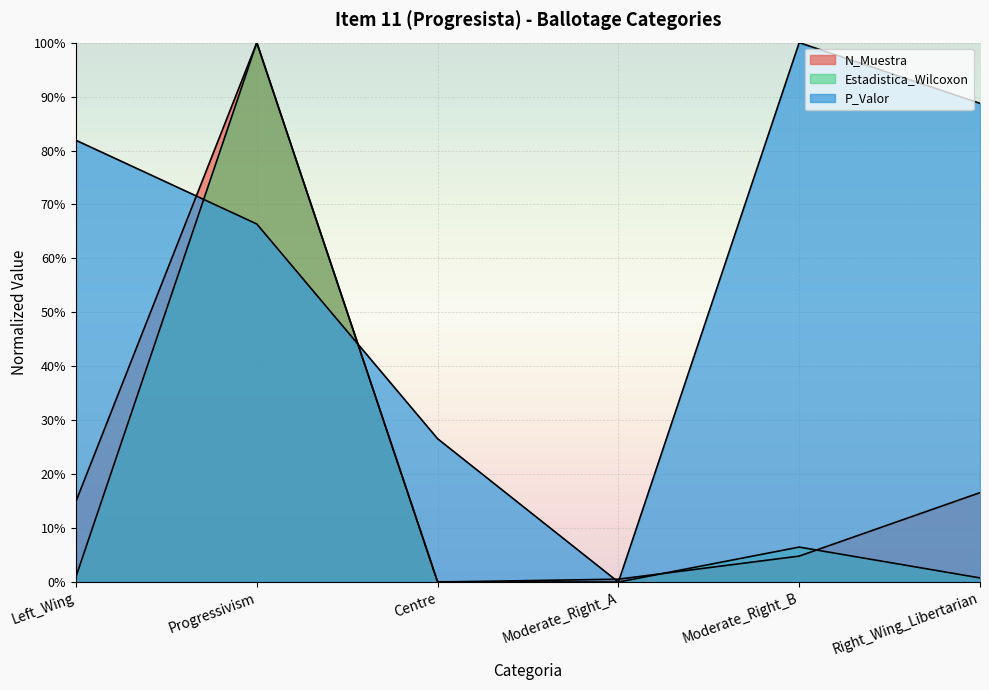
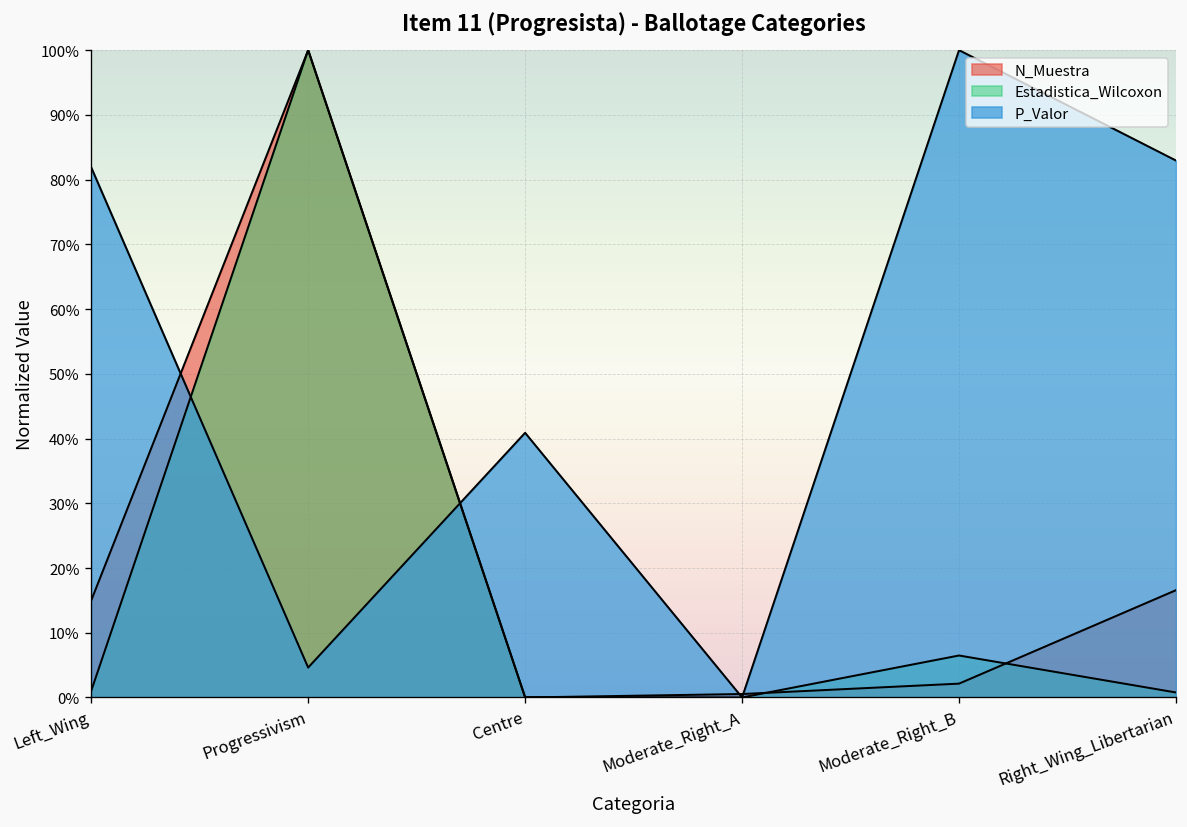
P_Valor, Progressivism: 66% -> 5%
P_Valor, Centre: 27% -> 41%
N_Muestra, Moderate_Right_B: 5% -> 2%
P_Valor, Right_Wing_Libertarian: 89% -> 83%
